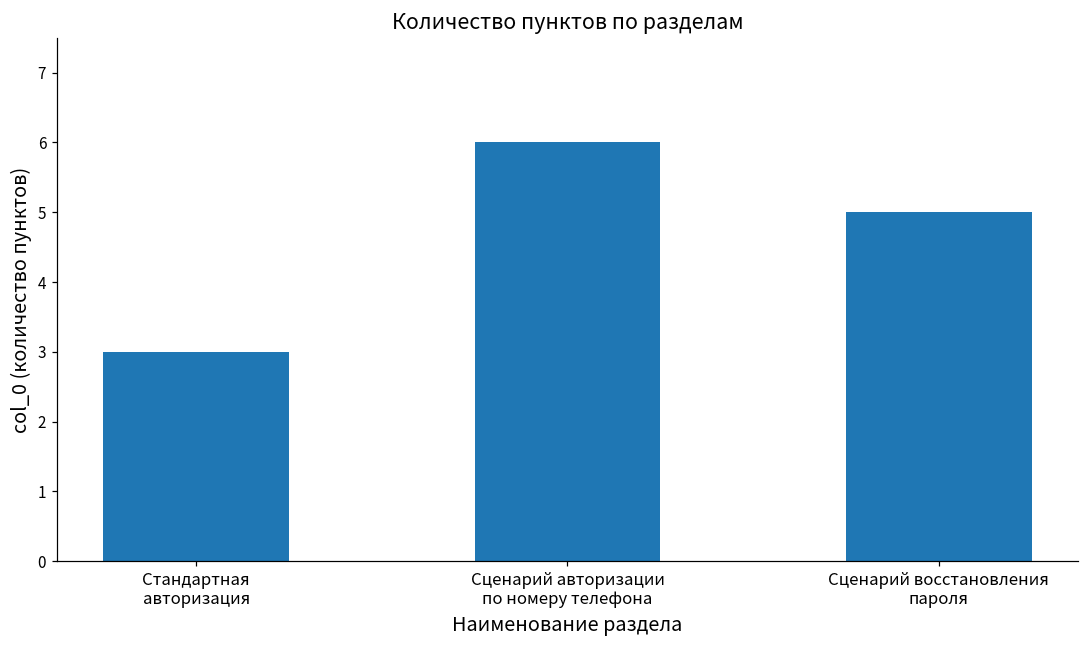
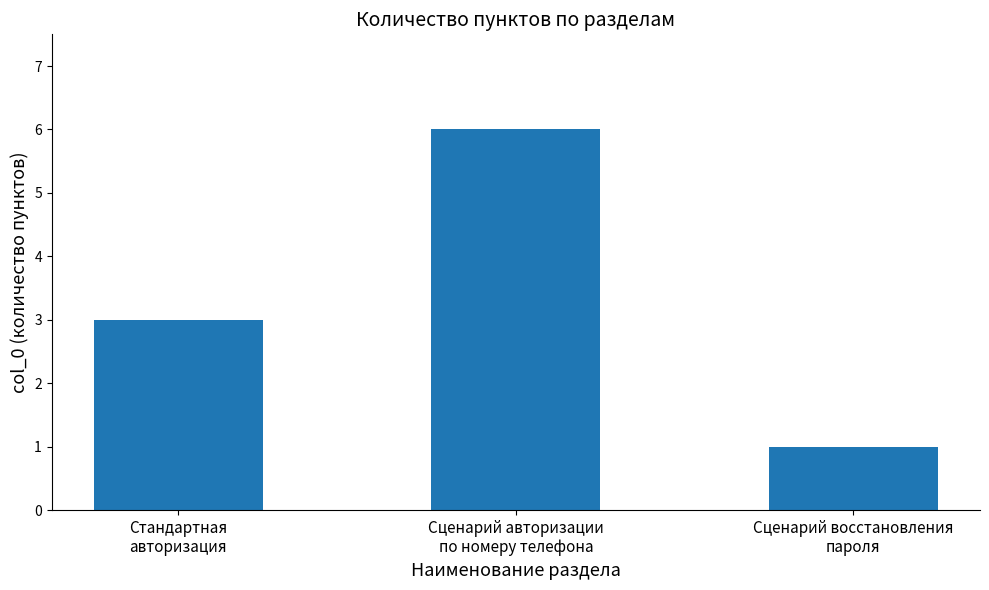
Сценарий восстановления пароля: 5 -> 1
